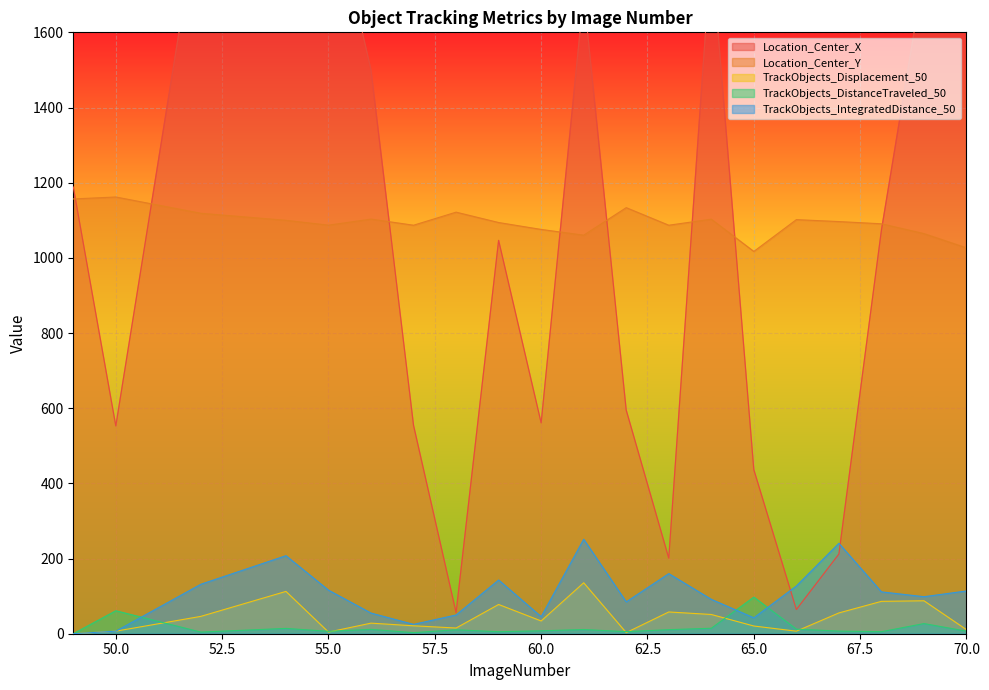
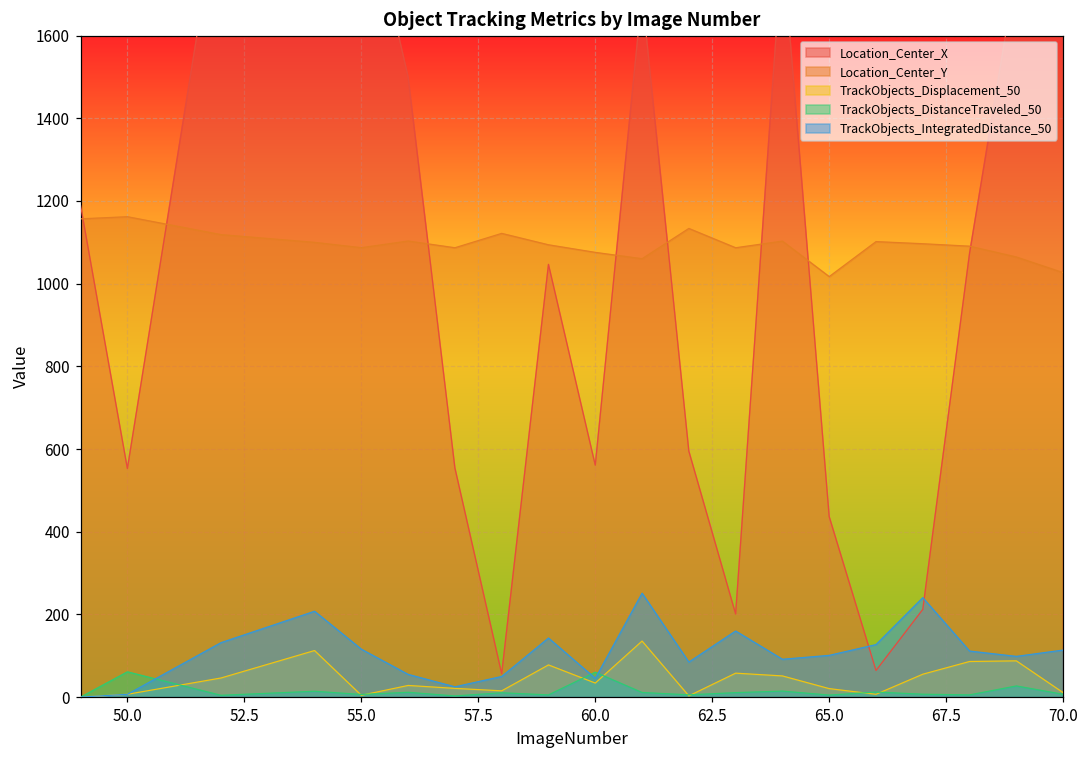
TrackObjects_DistanceTraveled_50, 60.0: 10 -> 60
TrackObjects_DistanceTraveled_50, 65.0: 100 -> 0
TrackObjects_IntegratedDistance_50, 65.0: 40 -> 100
